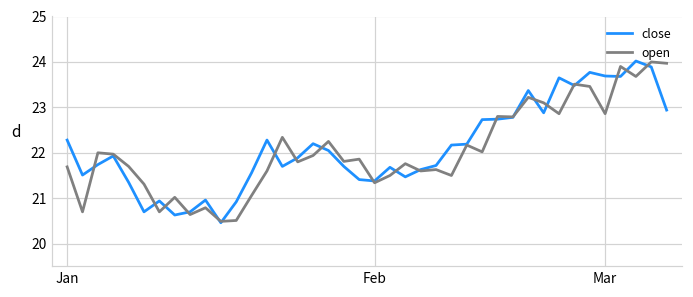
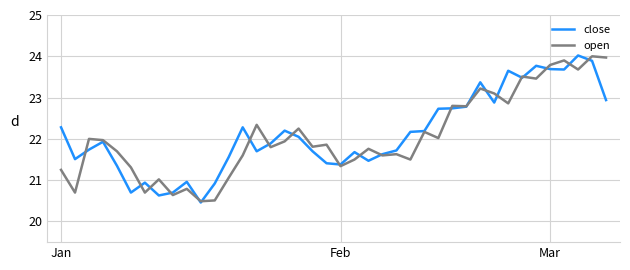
open, Jan: 21.7 -> 21.3
open, Mar: 22.9 -> 23.8
